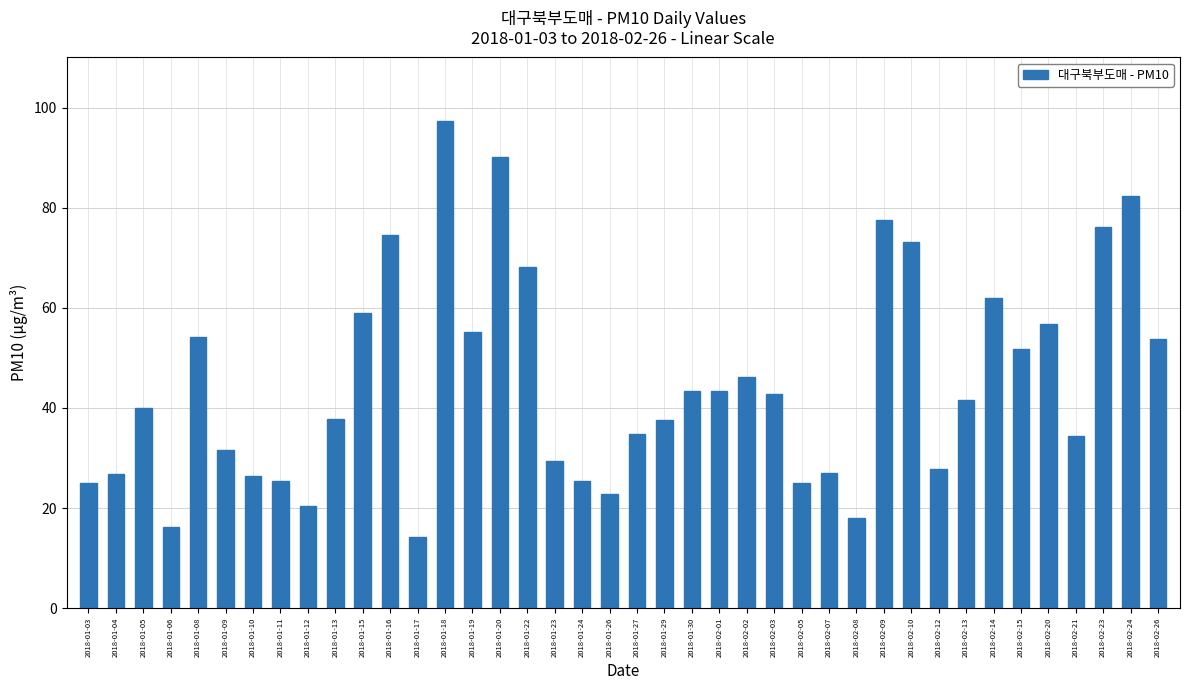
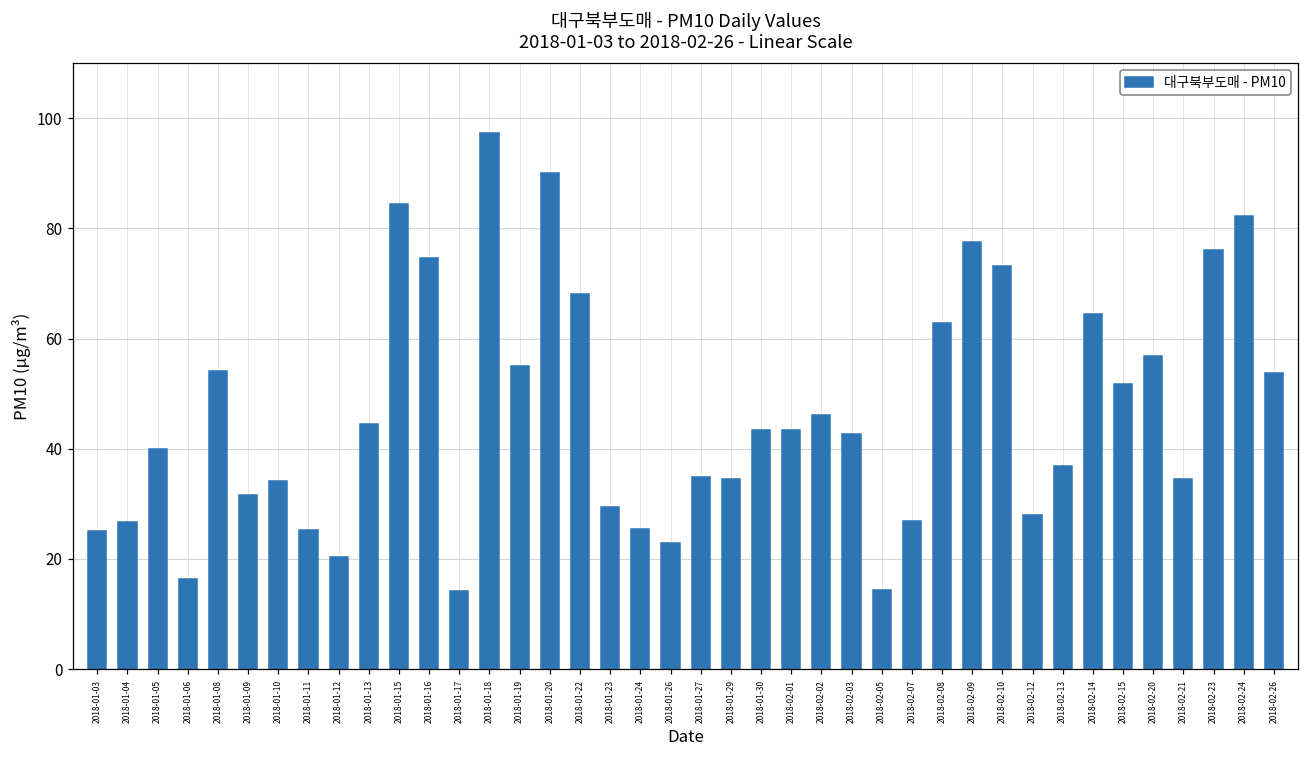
2018-01-10: 26 -> 34
2018-01-13: 38 -> 44
2018-01-15: 59 -> 84
2018-01-29: 38 -> 35
2018-02-05: 25 -> 14
2018-02-08: 18 -> 63
2018-02-13: 42 -> 37
2018-02-14: 62 -> 65
